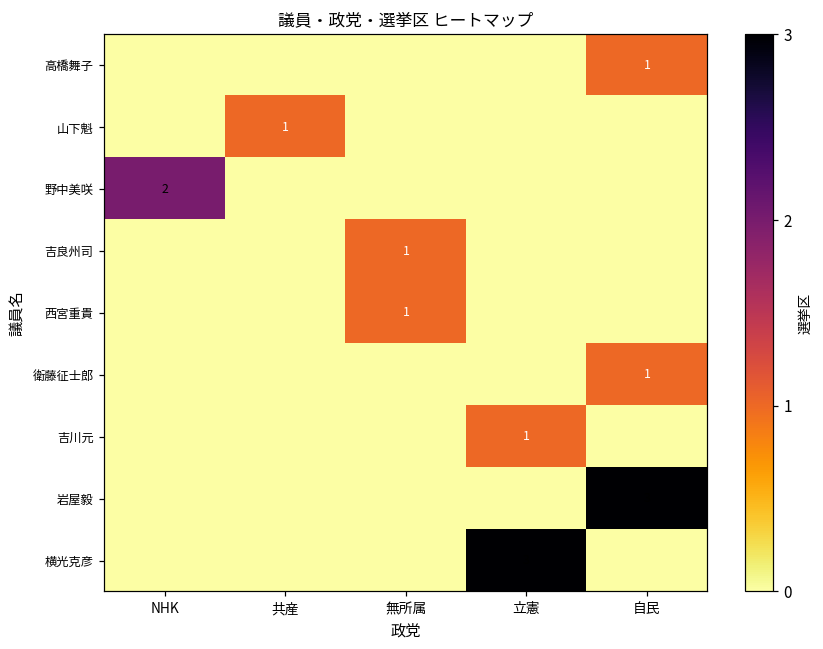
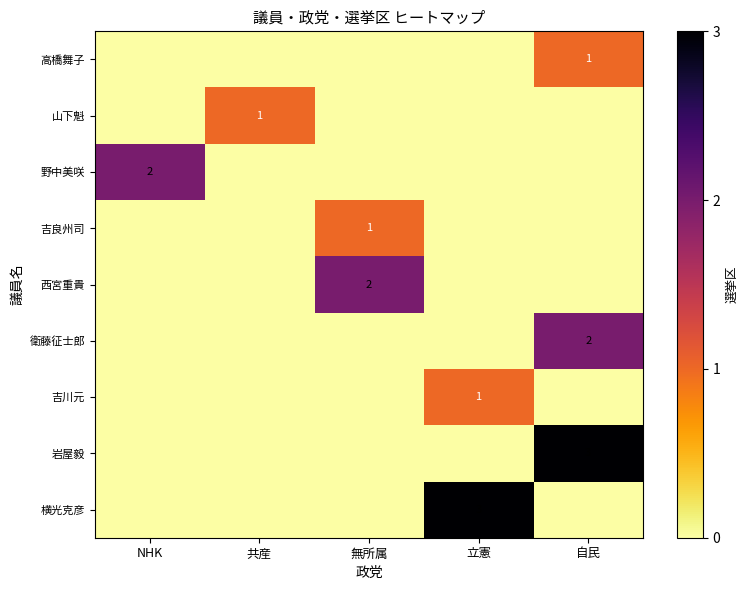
西宮重貴, 無所属: 1 -> 2
衛藤征士郎, 自民: 1 -> 2
